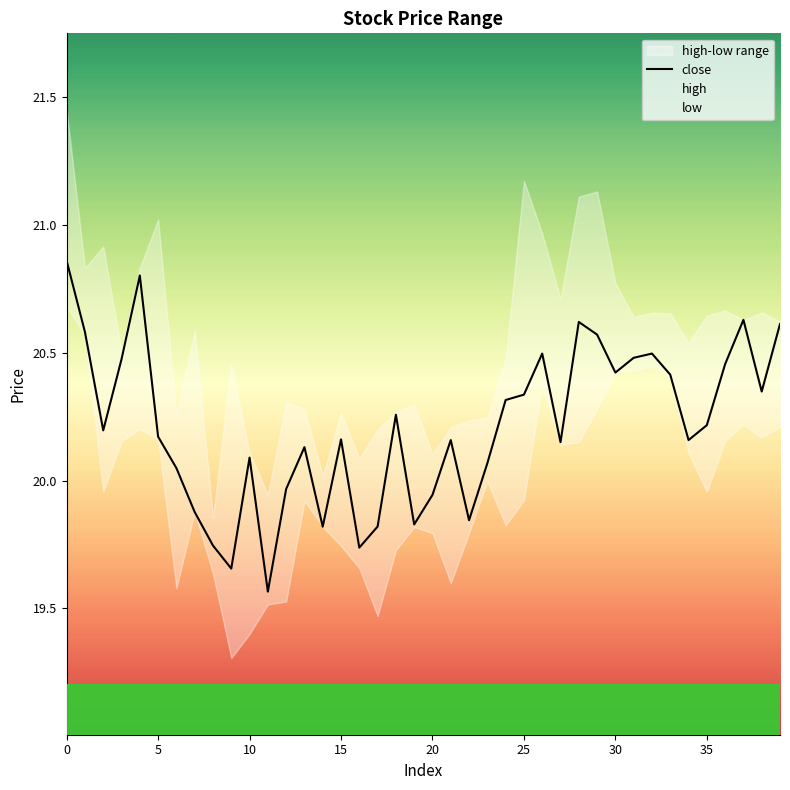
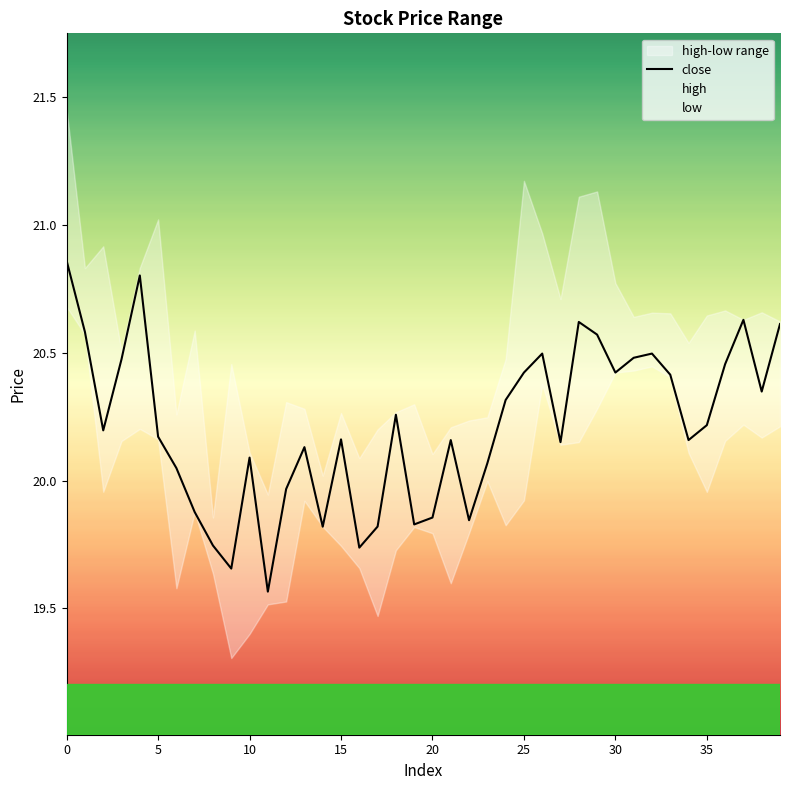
close, 20: 19.94 -> 19.86
close, 25: 20.34 -> 20.42
